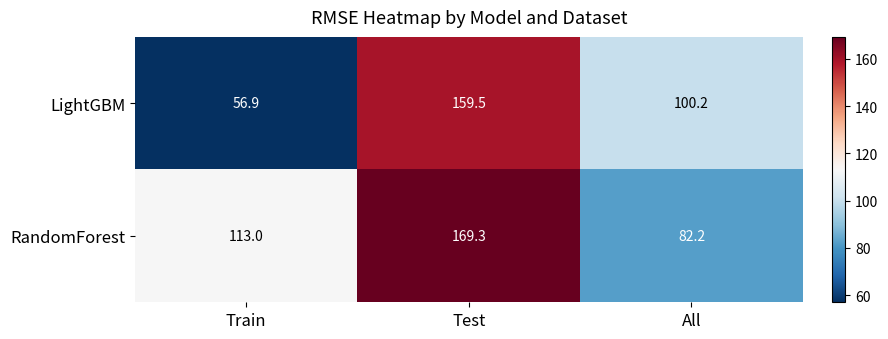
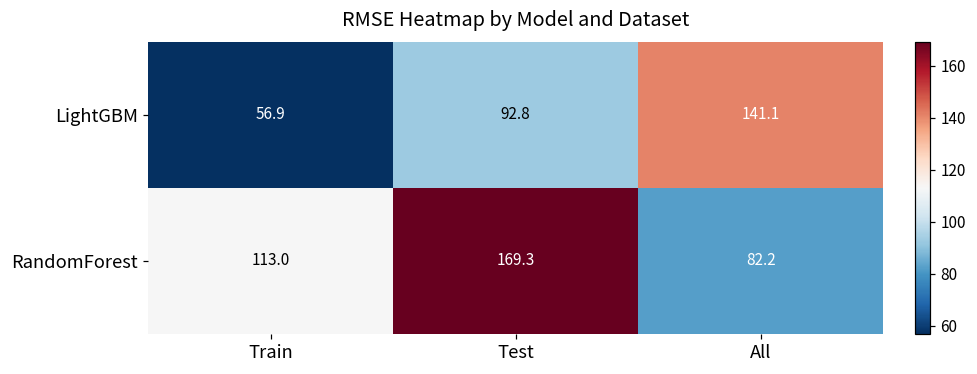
LightGBM, Test: 159.5 -> 92.8
LightGBM, All: 100.2 -> 141.1
